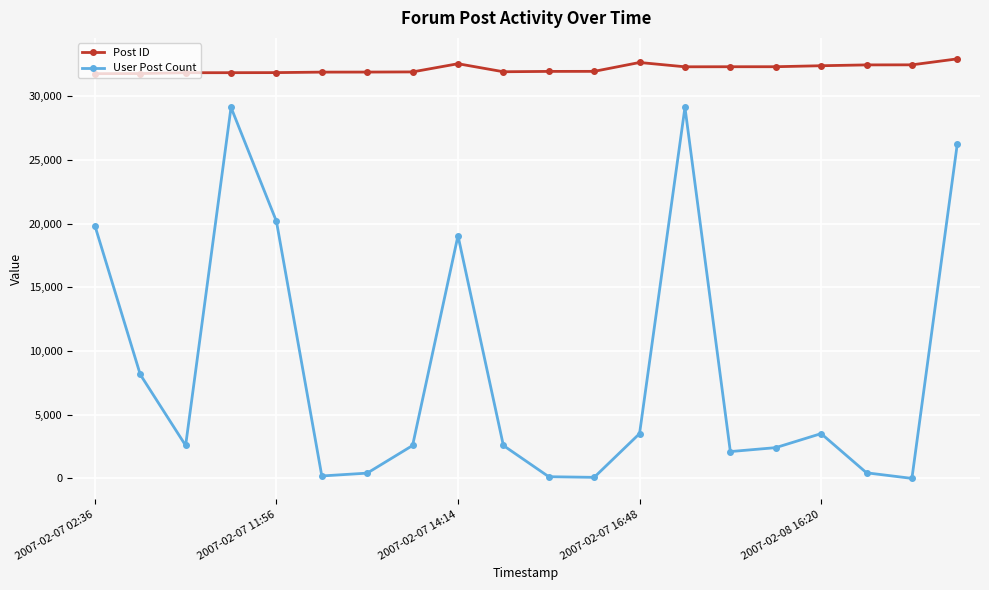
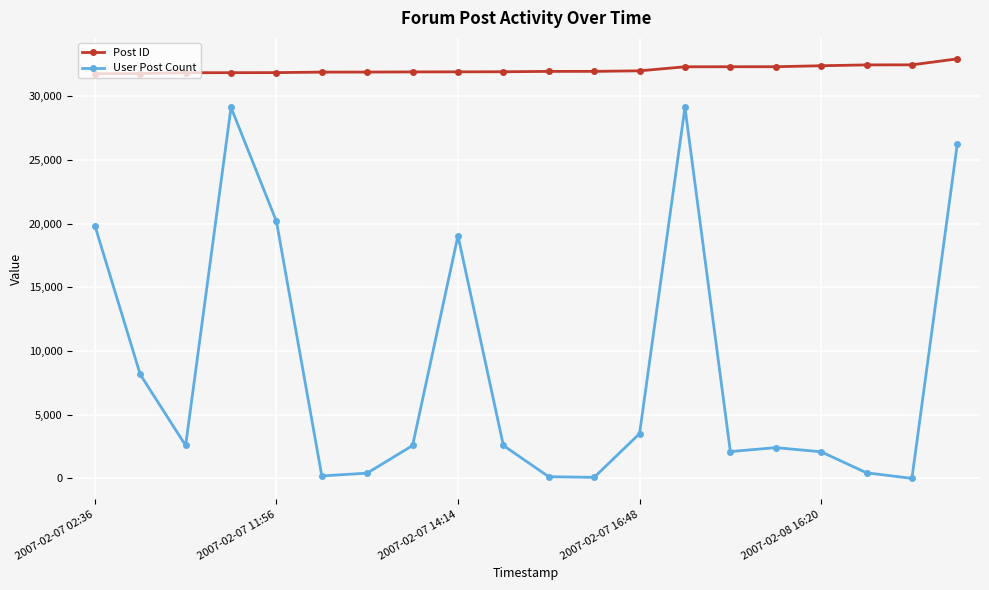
Post ID, 2007-02-07 14:14: 32,600 -> 31,900
Post ID, 2007-02-07 16:48: 32,700 -> 32,000
User Post Count, 2007-02-08 16:20: 3,500 -> 2,100
